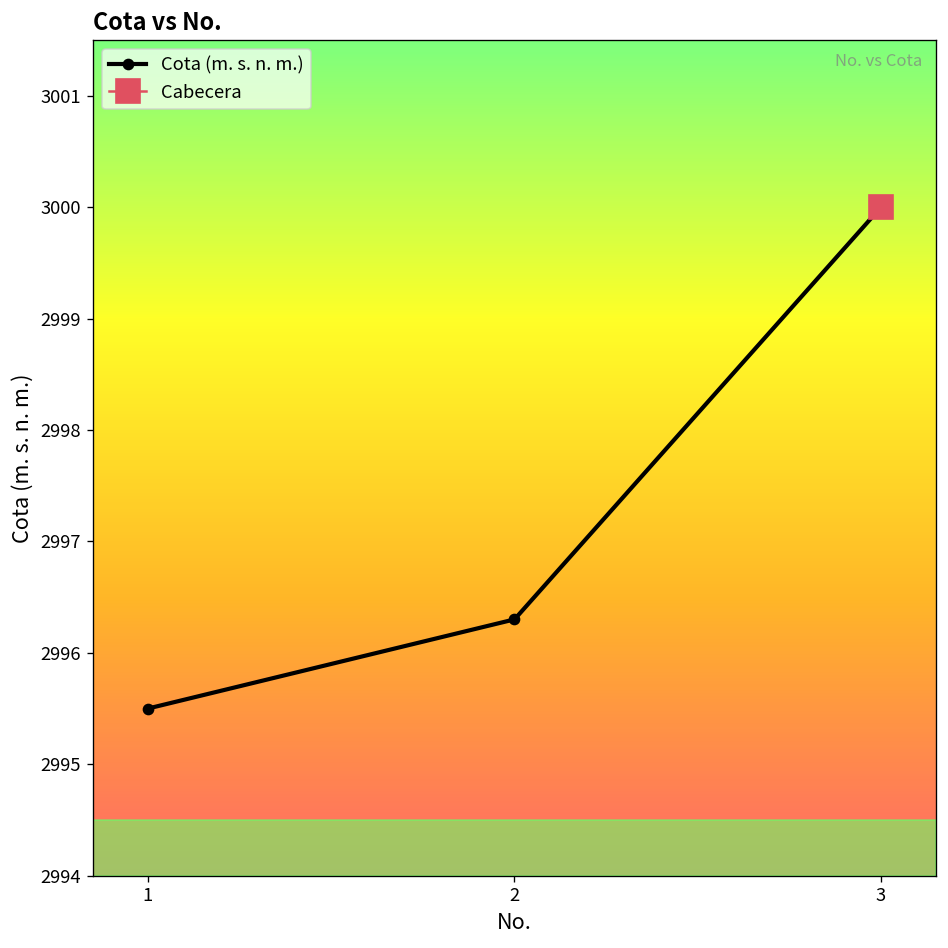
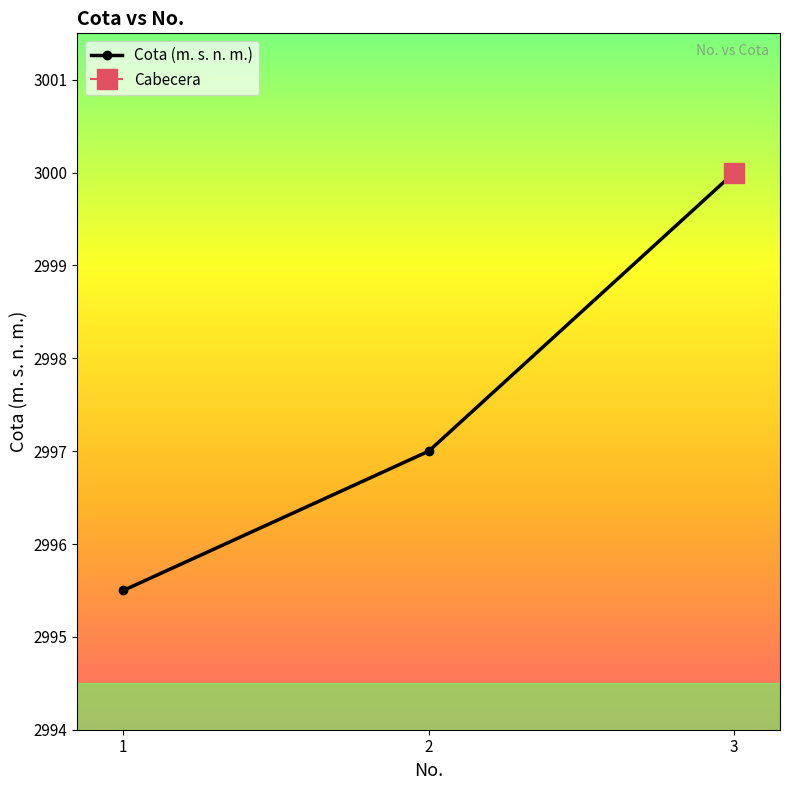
Cota (m. s. n. m.), 2: 2996.3 -> 2997.0
